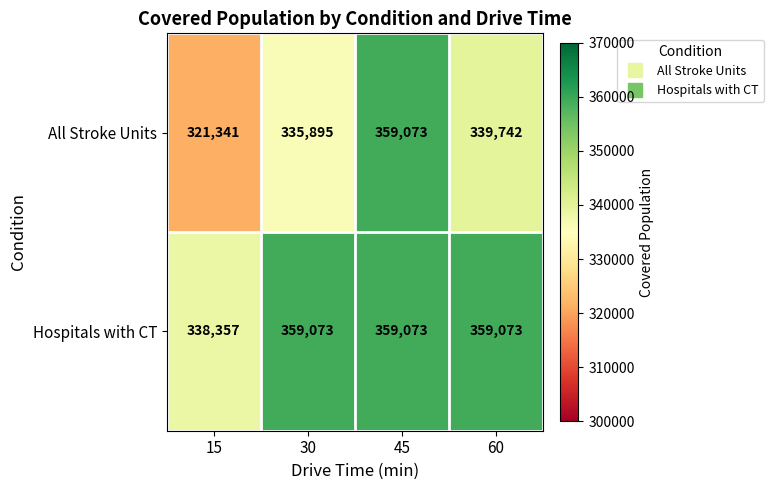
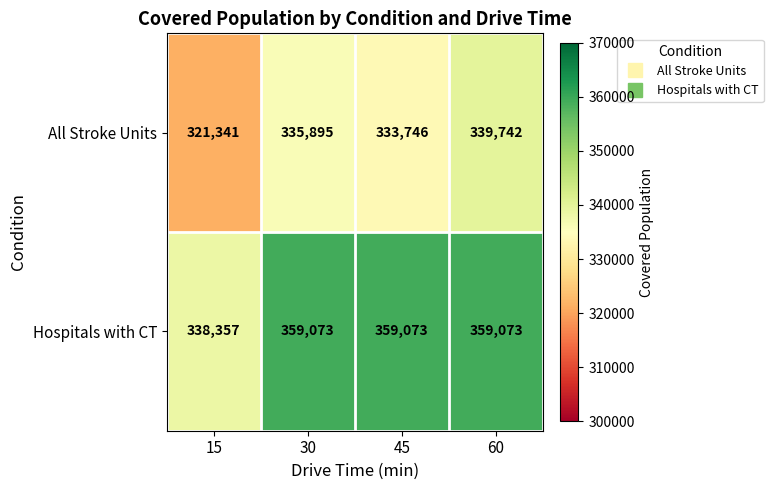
All Stroke Units, 45: 359,073 -> 333,746
